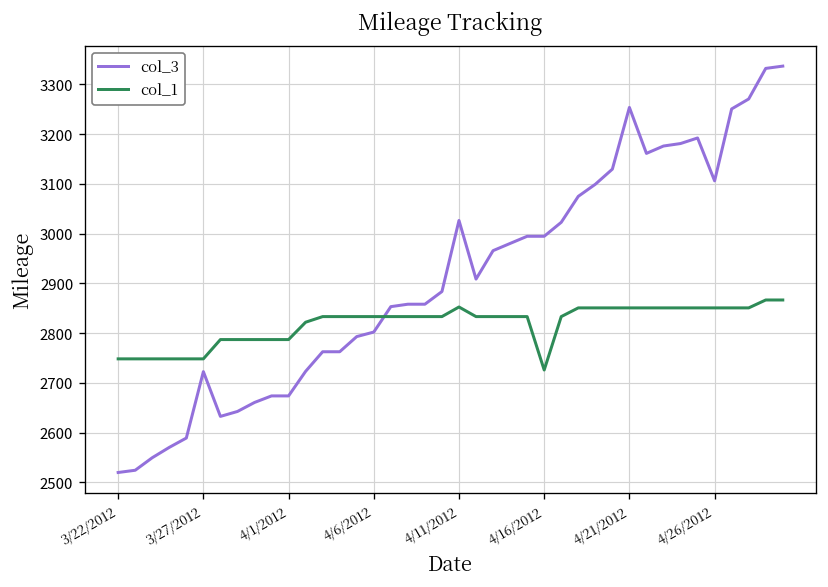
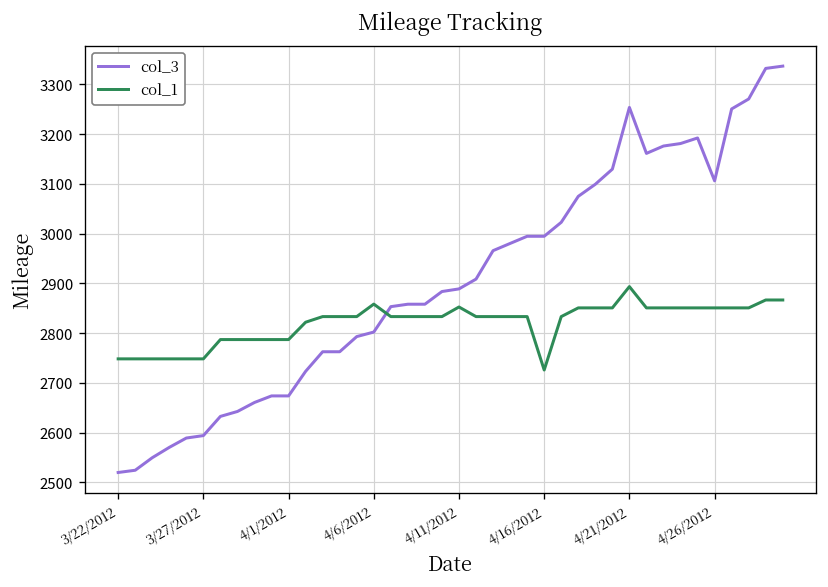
col_3, 3/27/2012: 2720 -> 2590
col_1, 4/6/2012: 2830 -> 2860
col_3, 4/11/2012: 3030 -> 2890
col_1, 4/21/2012: 2850 -> 2890
